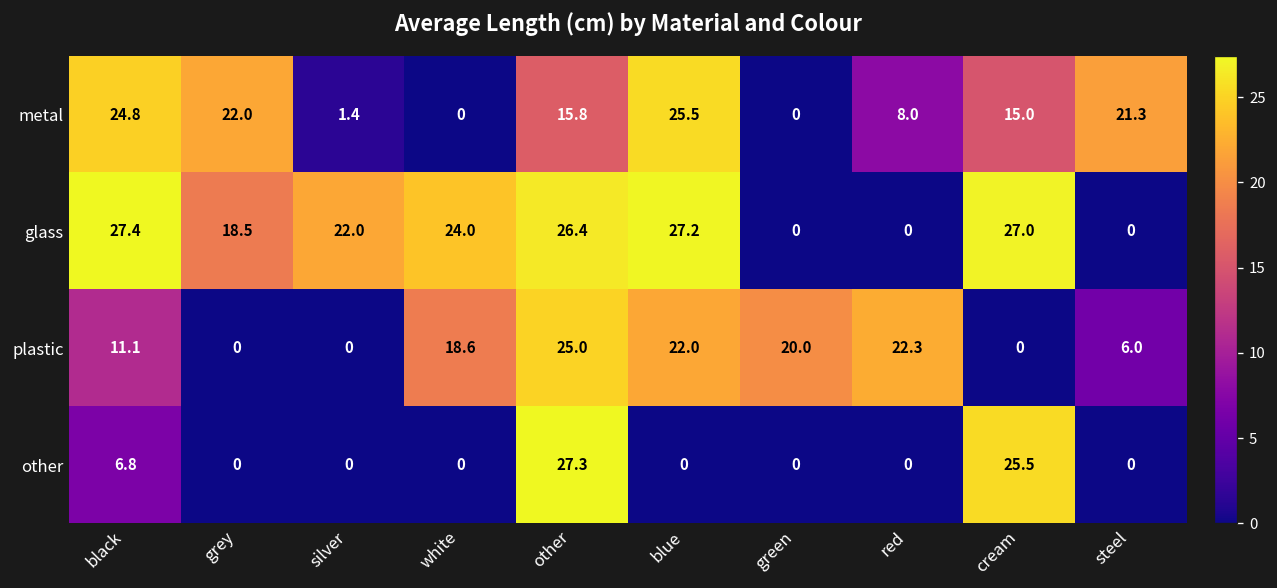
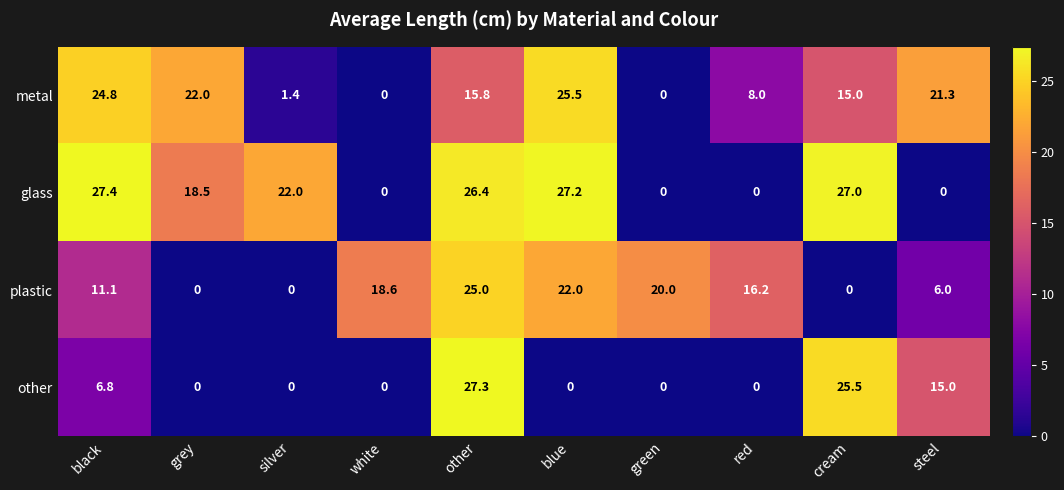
glass, white: 24.0 -> 0
plastic, red: 22.3 -> 16.2
other, steel: 0 -> 15.0
